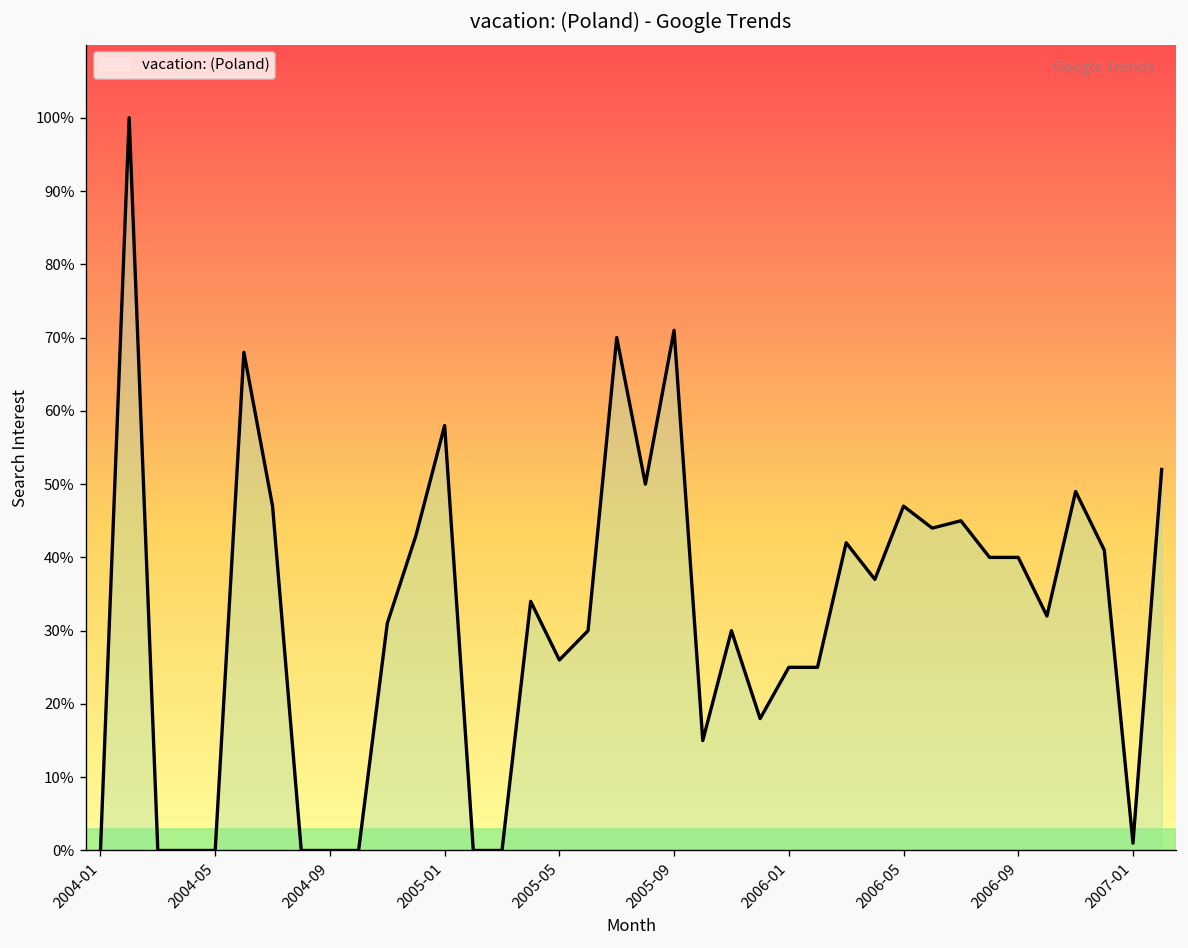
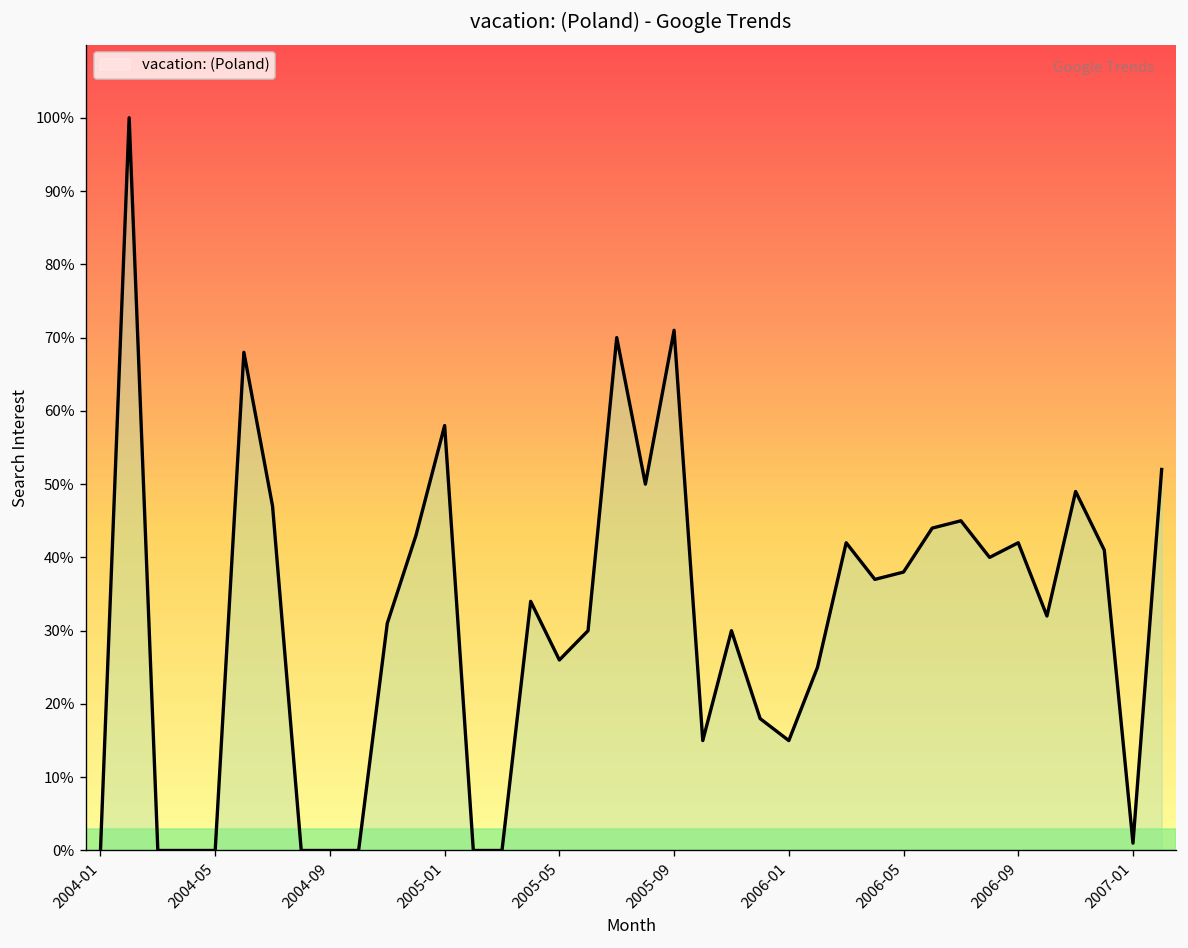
2006-01: 25% -> 15%
2006-05: 47% -> 38%
2006-09: 40% -> 42%
